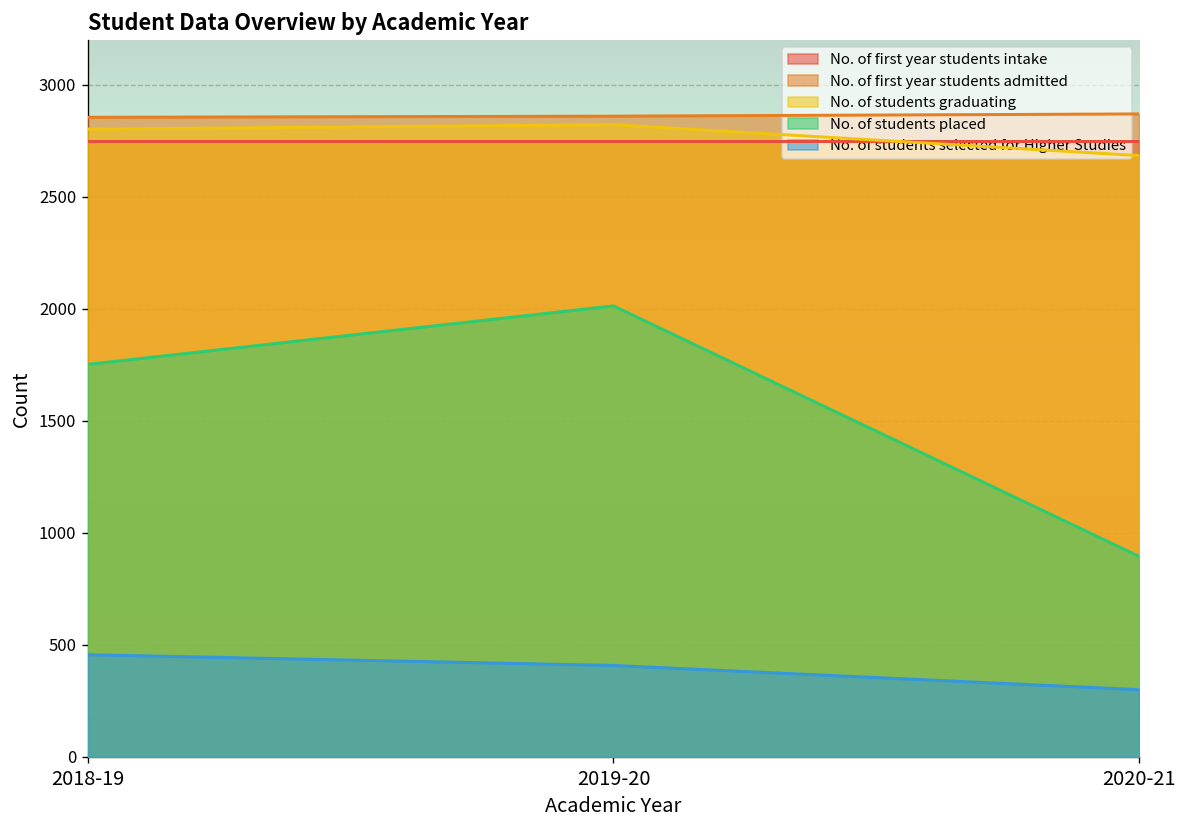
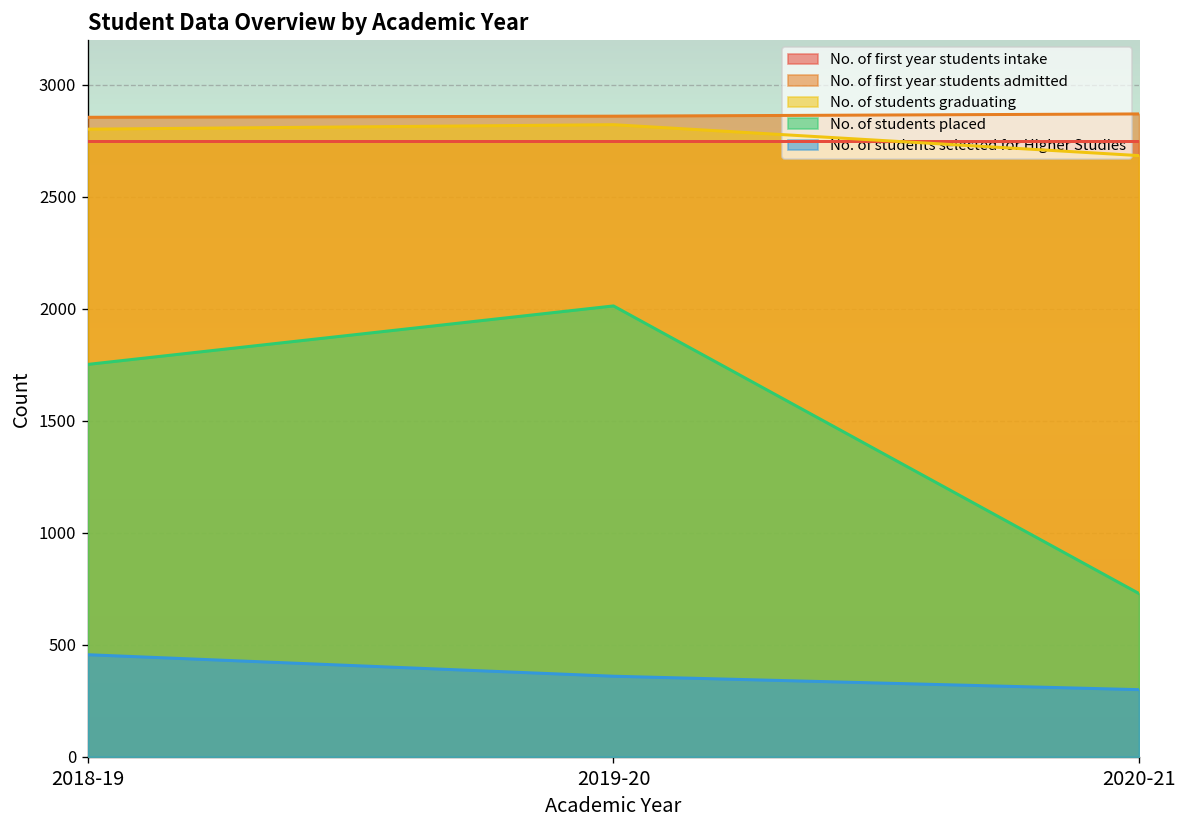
No. of students selected for Higher Studies, 2019-20: 410 -> 360
No. of students placed, 2020-21: 900 -> 730
